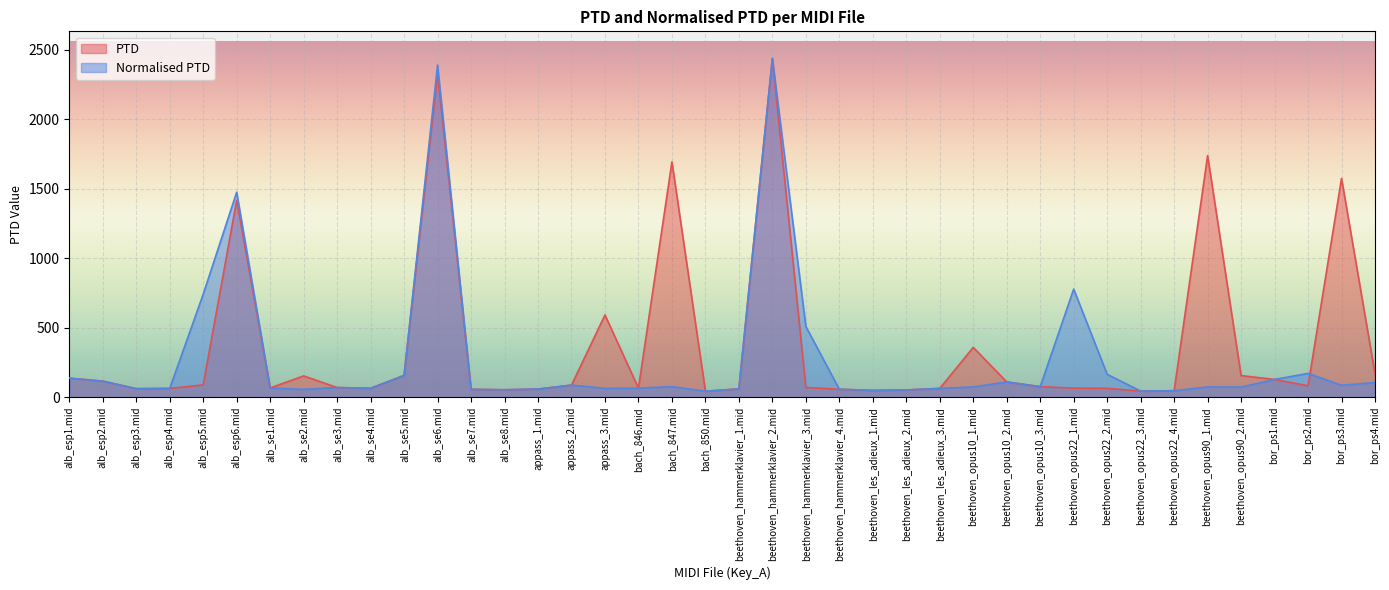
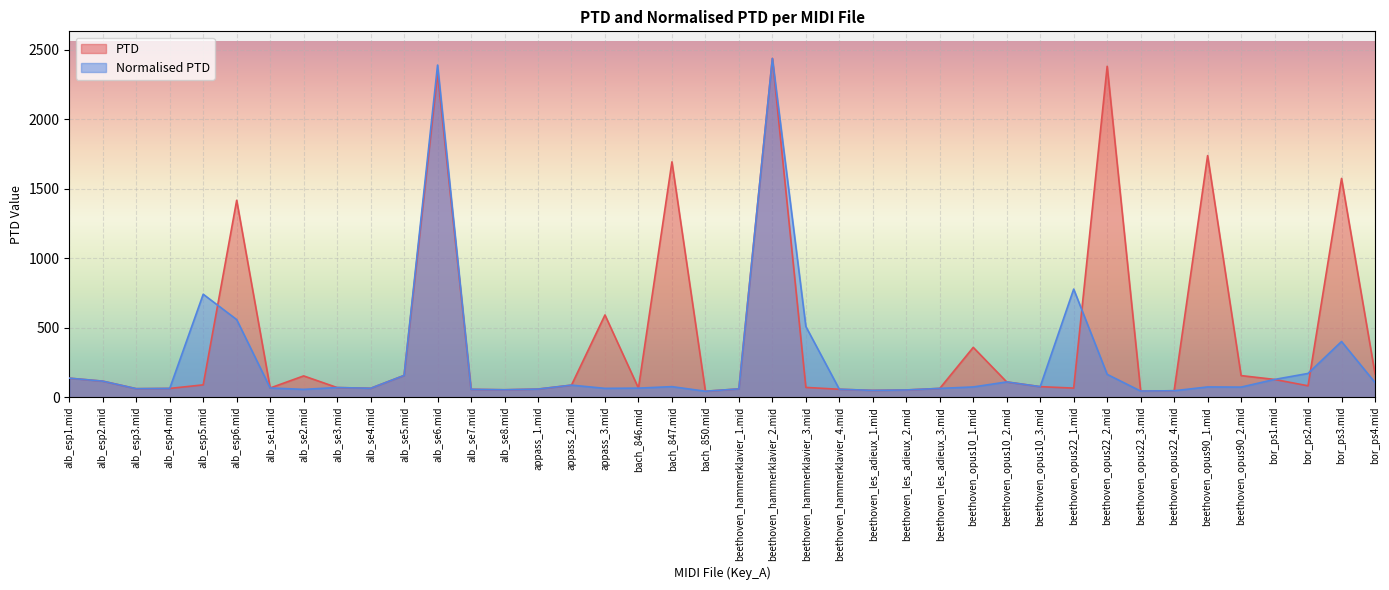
Normalised PTD, alb_esp6.mid: 1480 -> 560
PTD, beethoven_opus22_2.mid: 60 -> 2380
Normalised PTD, bor_ps3.mid: 90 -> 400
